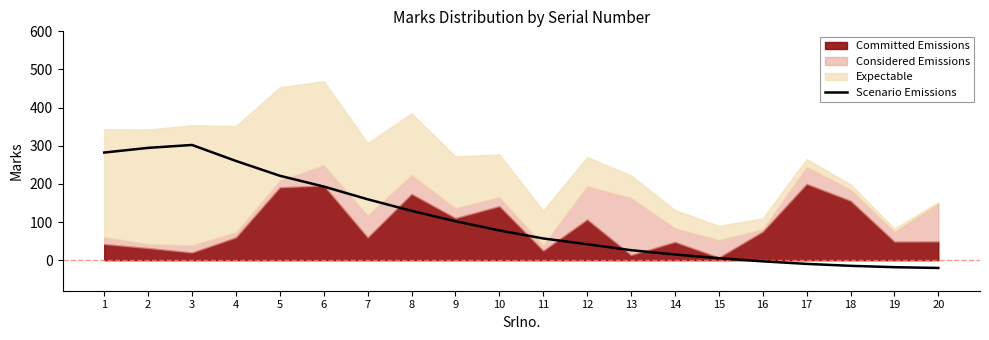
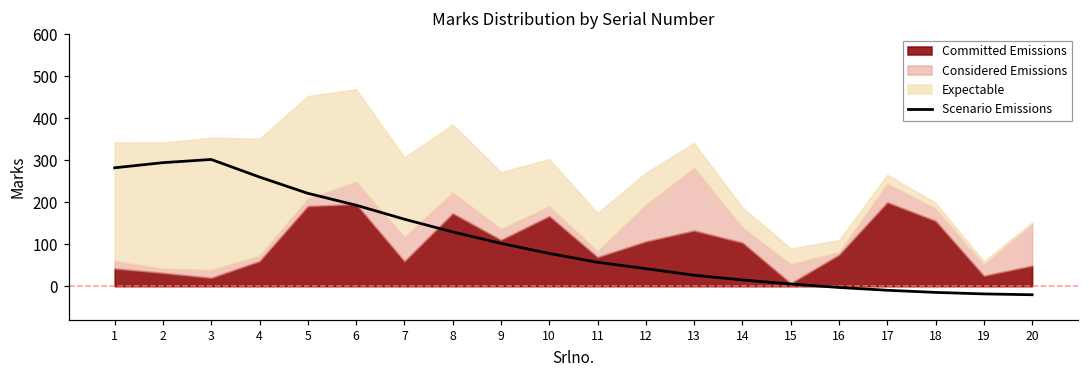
Committed Emissions, 10: 140 -> 170
Committed Emissions, 11: 30 -> 70
Committed Emissions, 13: 10 -> 130
Committed Emissions, 14: 50 -> 100
Committed Emissions, 19: 50 -> 30
